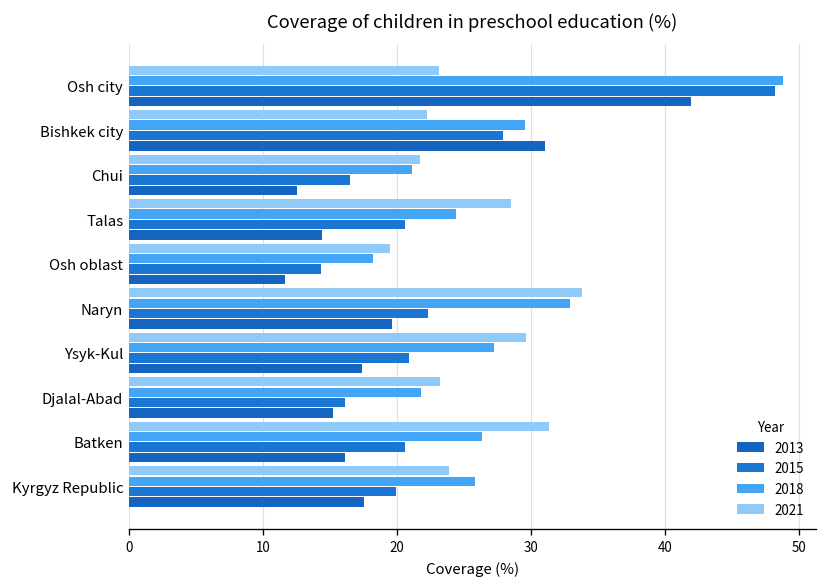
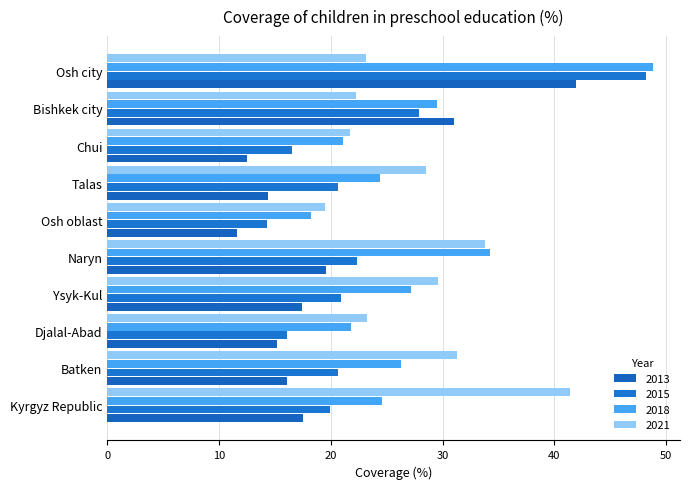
2018, Naryn: 32.9 -> 34.2
2021, Kyrgyz Republic: 23.9 -> 41.4
2018, Kyrgyz Republic: 25.8 -> 24.6
